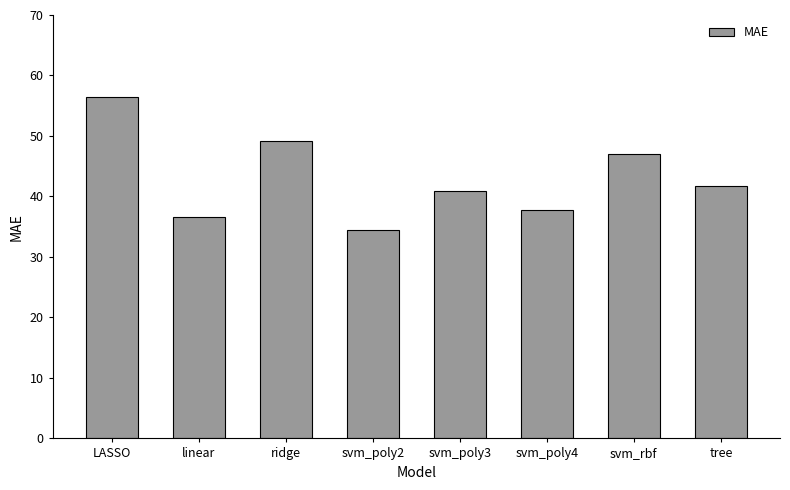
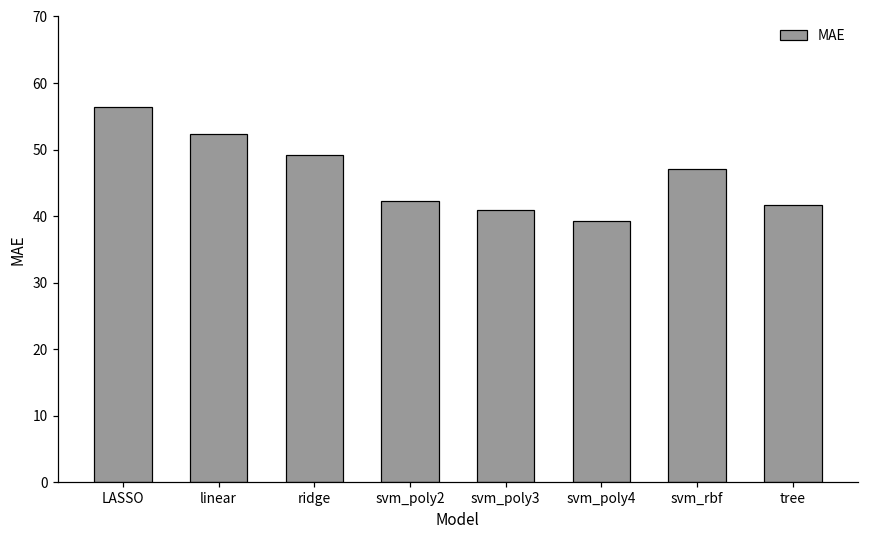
linear: 37 -> 52
svm_poly2: 34 -> 42
svm_poly4: 38 -> 39
